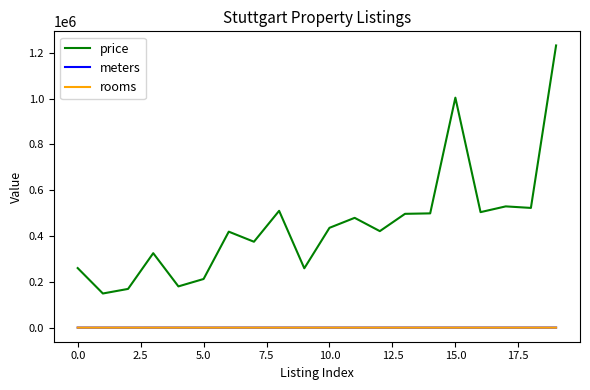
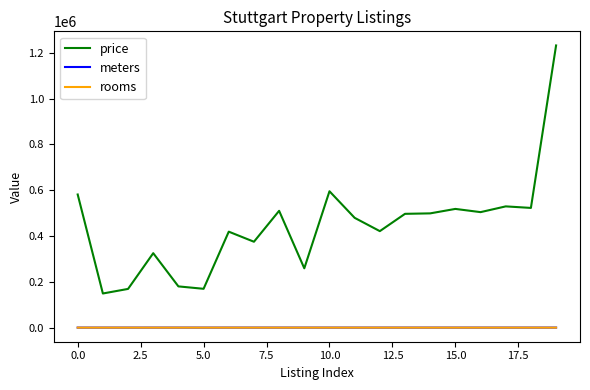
price, 0.0: 260000 -> 580000
price, 5.0: 210000 -> 170000
price, 10.0: 440000 -> 600000
price, 15.0: 1000000 -> 520000
